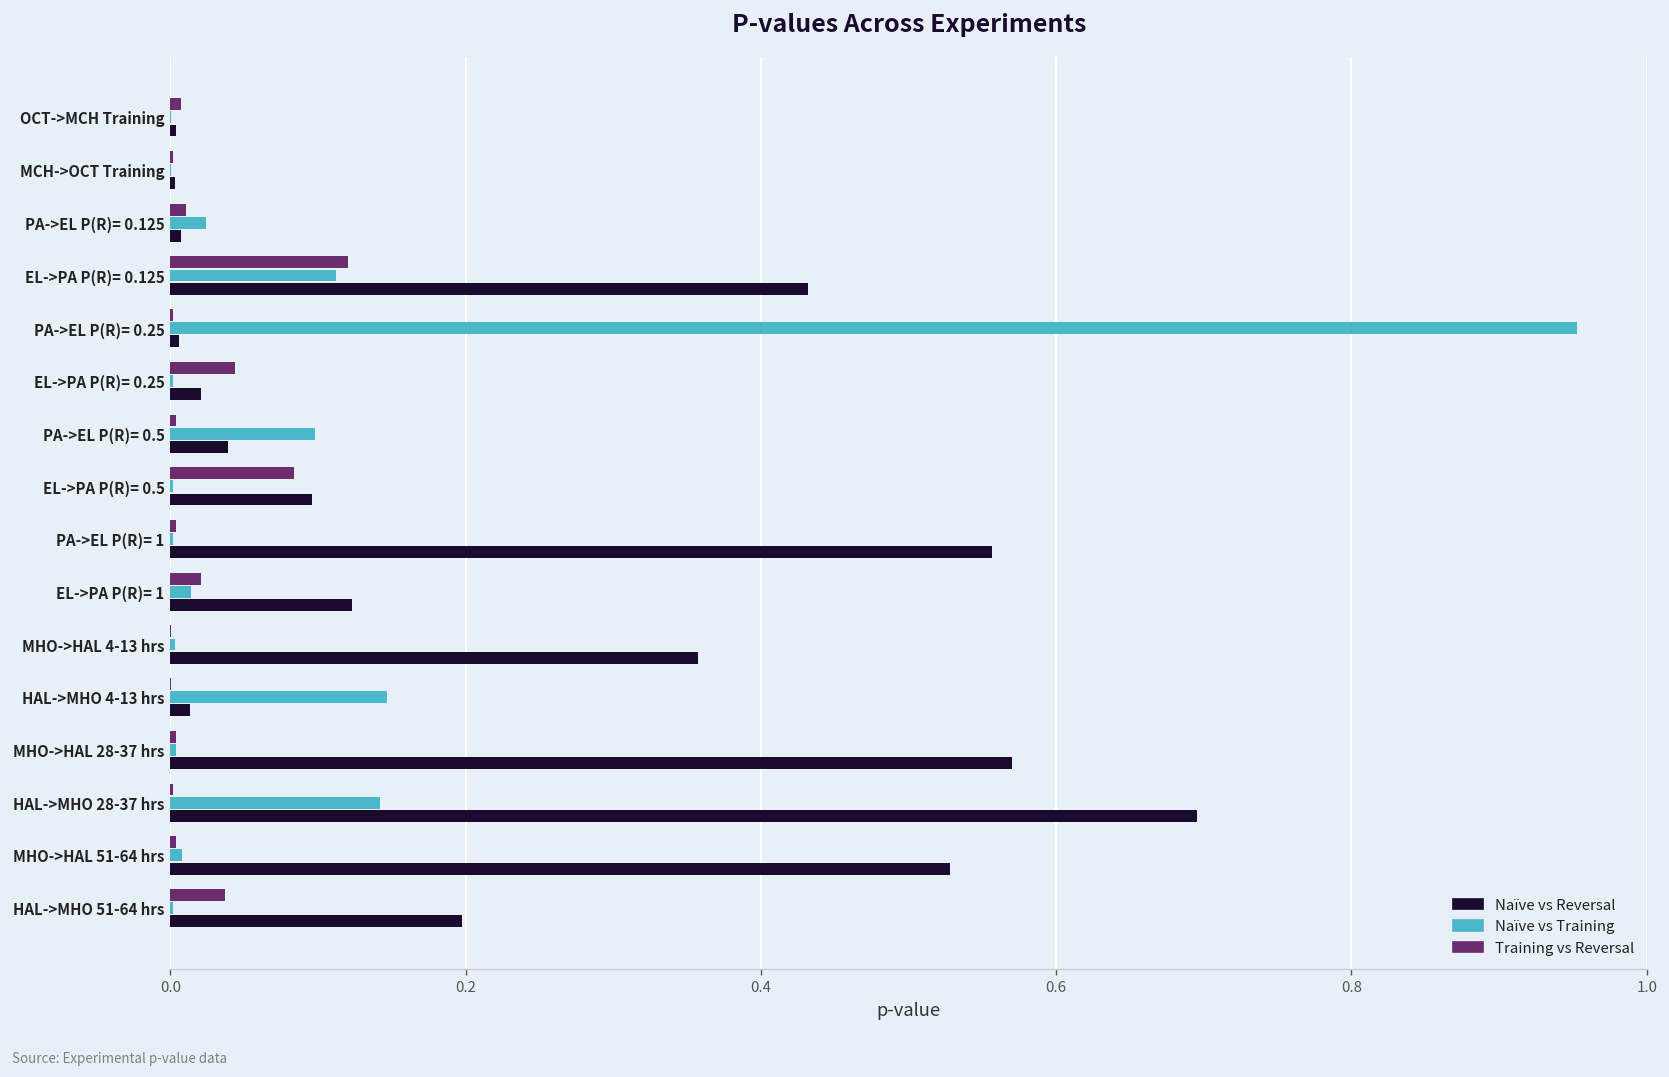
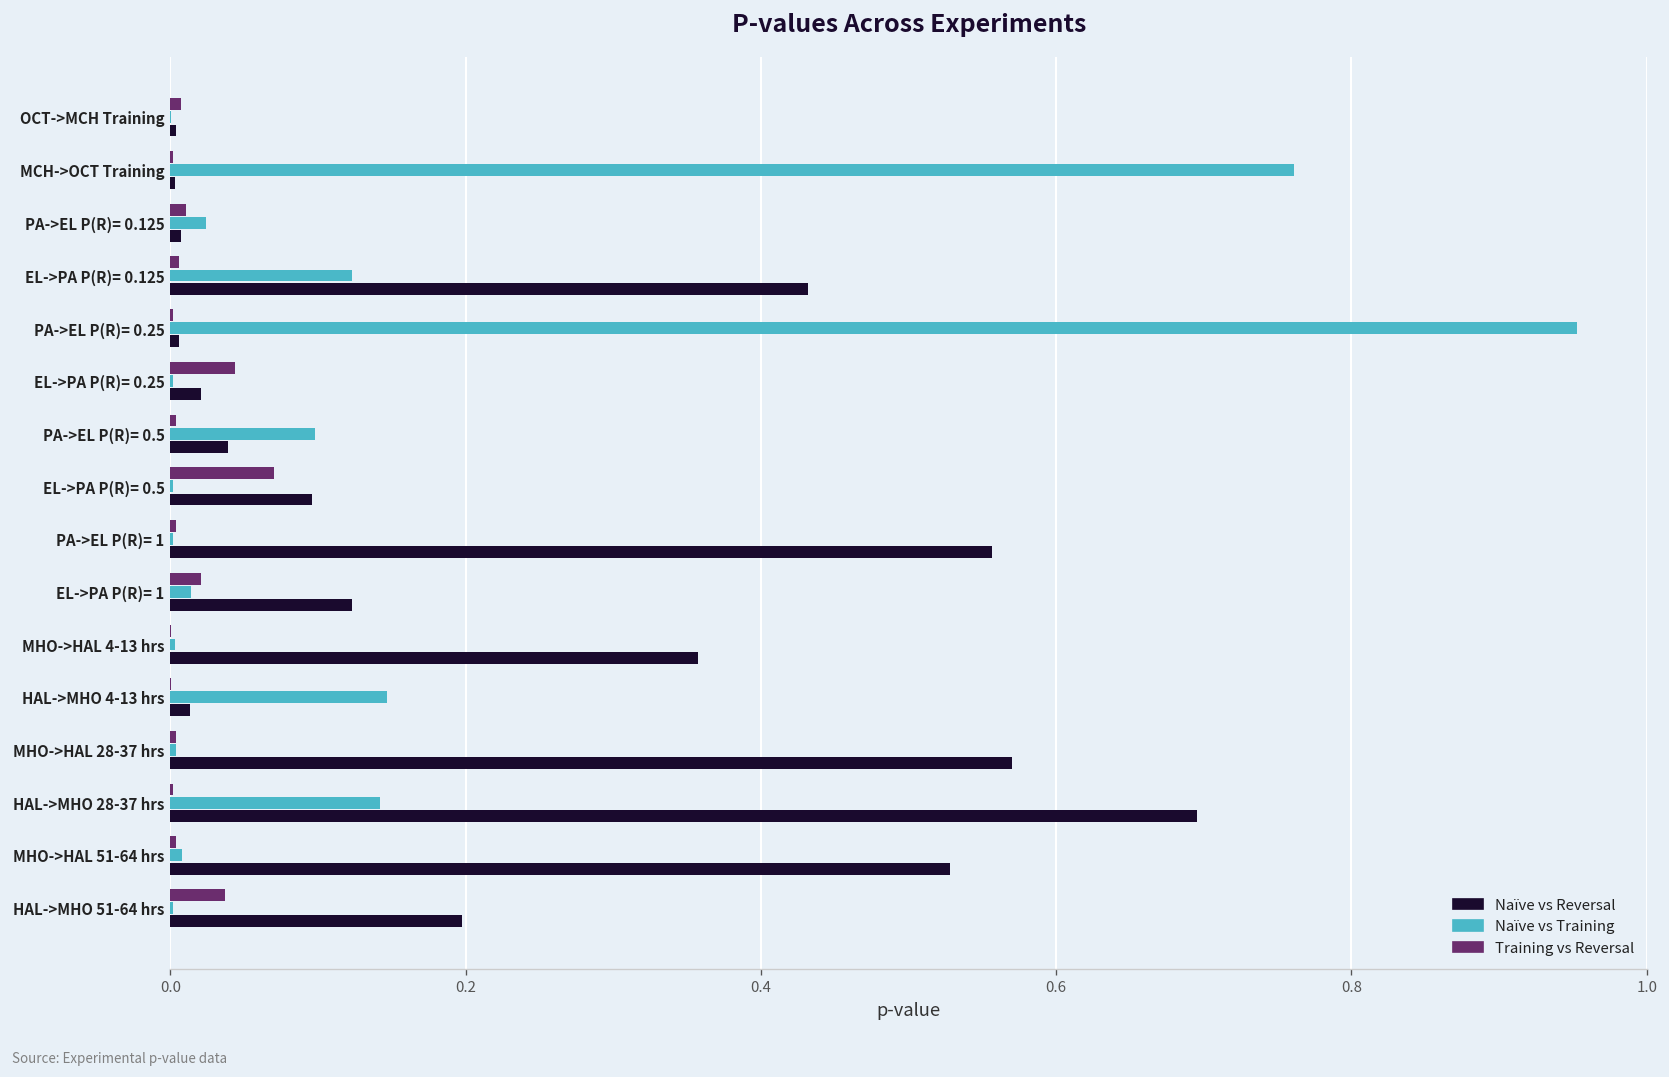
Naïve vs Training, MCH->OCT Training: 0.000 -> 0.761
Training vs Reversal, EL->PA P(R)= 0.125: 0.120 -> 0.006
Naïve vs Training, EL->PA P(R)= 0.125: 0.112 -> 0.123
Training vs Reversal, EL->PA P(R)= 0.5: 0.084 -> 0.070
